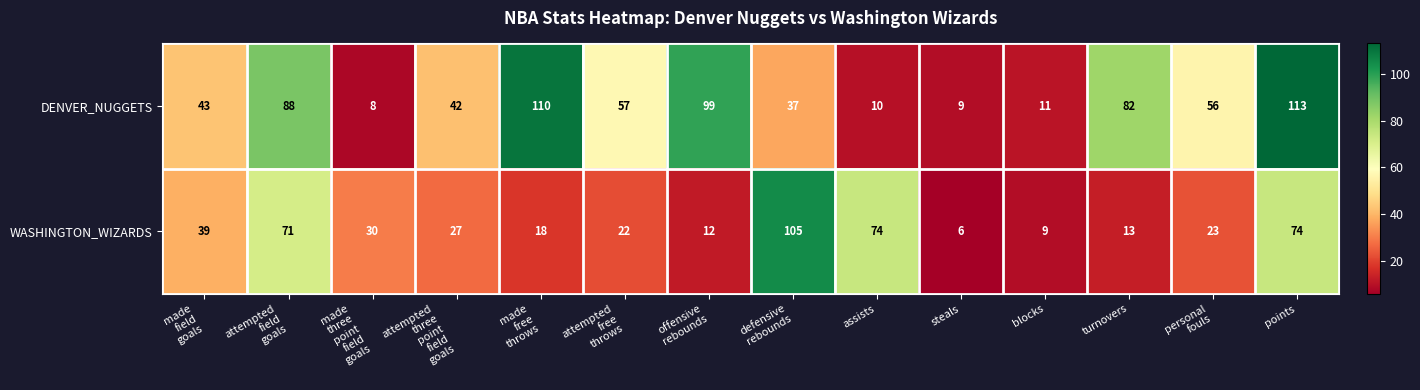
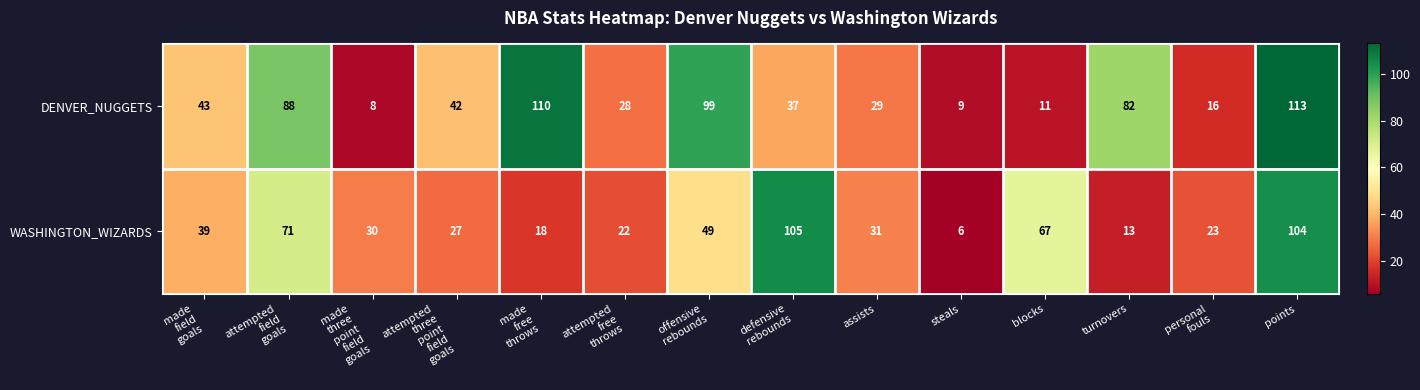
DENVER_NUGGETS, attempted free throws: 57 -> 28
DENVER_NUGGETS, assists: 10 -> 29
DENVER_NUGGETS, personal fouls: 56 -> 16
WASHINGTON_WIZARDS, offensive rebounds: 12 -> 49
WASHINGTON_WIZARDS, assists: 74 -> 31
WASHINGTON_WIZARDS, blocks: 9 -> 67
WASHINGTON_WIZARDS, points: 74 -> 104
